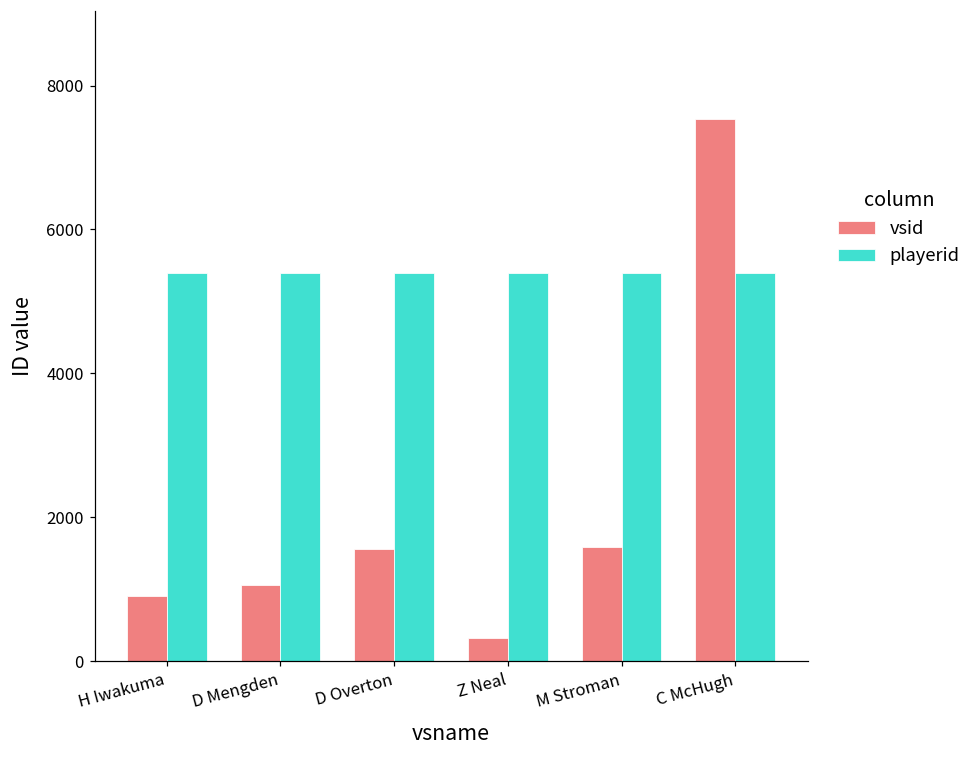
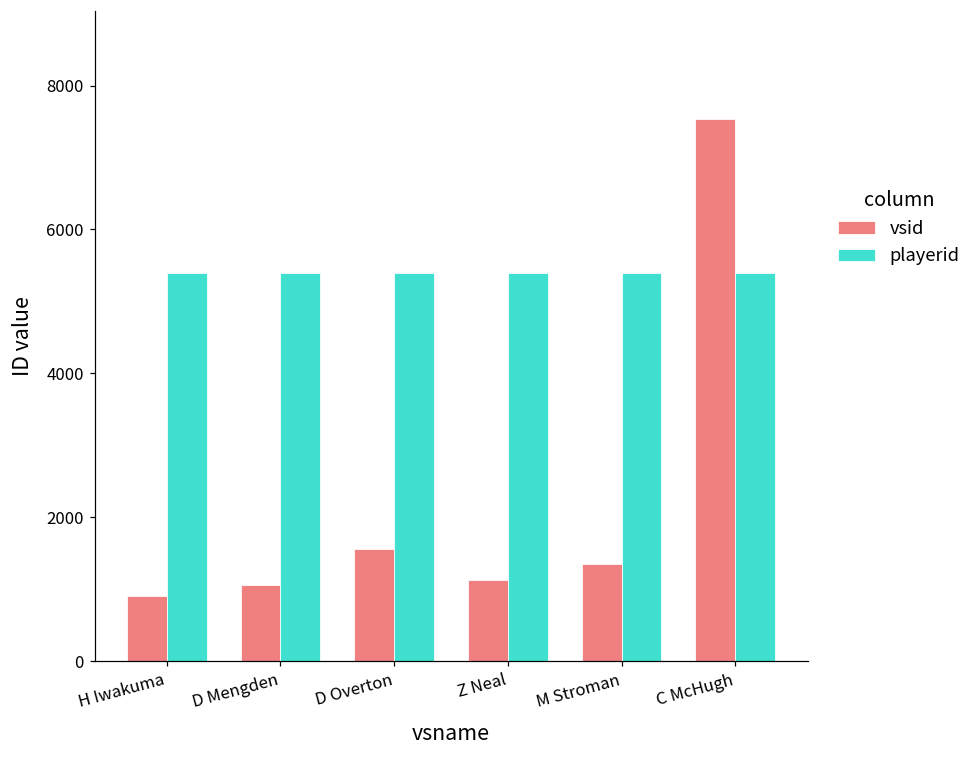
vsid, Z Neal: 300 -> 1100
vsid, M Stroman: 1600 -> 1300
